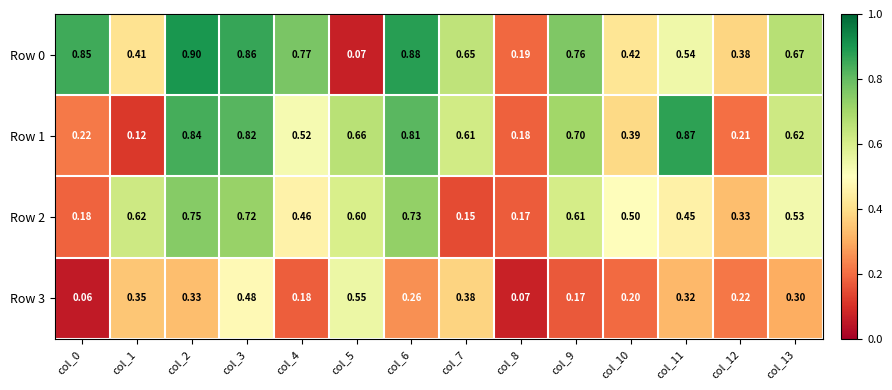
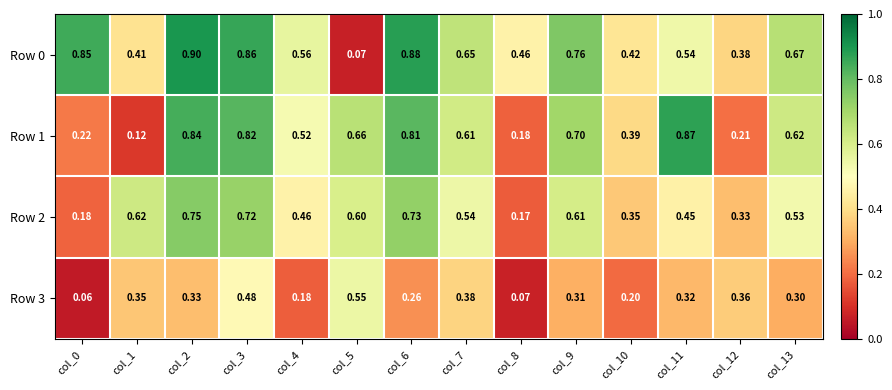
Row 0, col_4: 0.77 -> 0.56
Row 0, col_8: 0.19 -> 0.46
Row 2, col_7: 0.15 -> 0.54
Row 2, col_10: 0.50 -> 0.35
Row 3, col_9: 0.17 -> 0.31
Row 3, col_12: 0.22 -> 0.36
